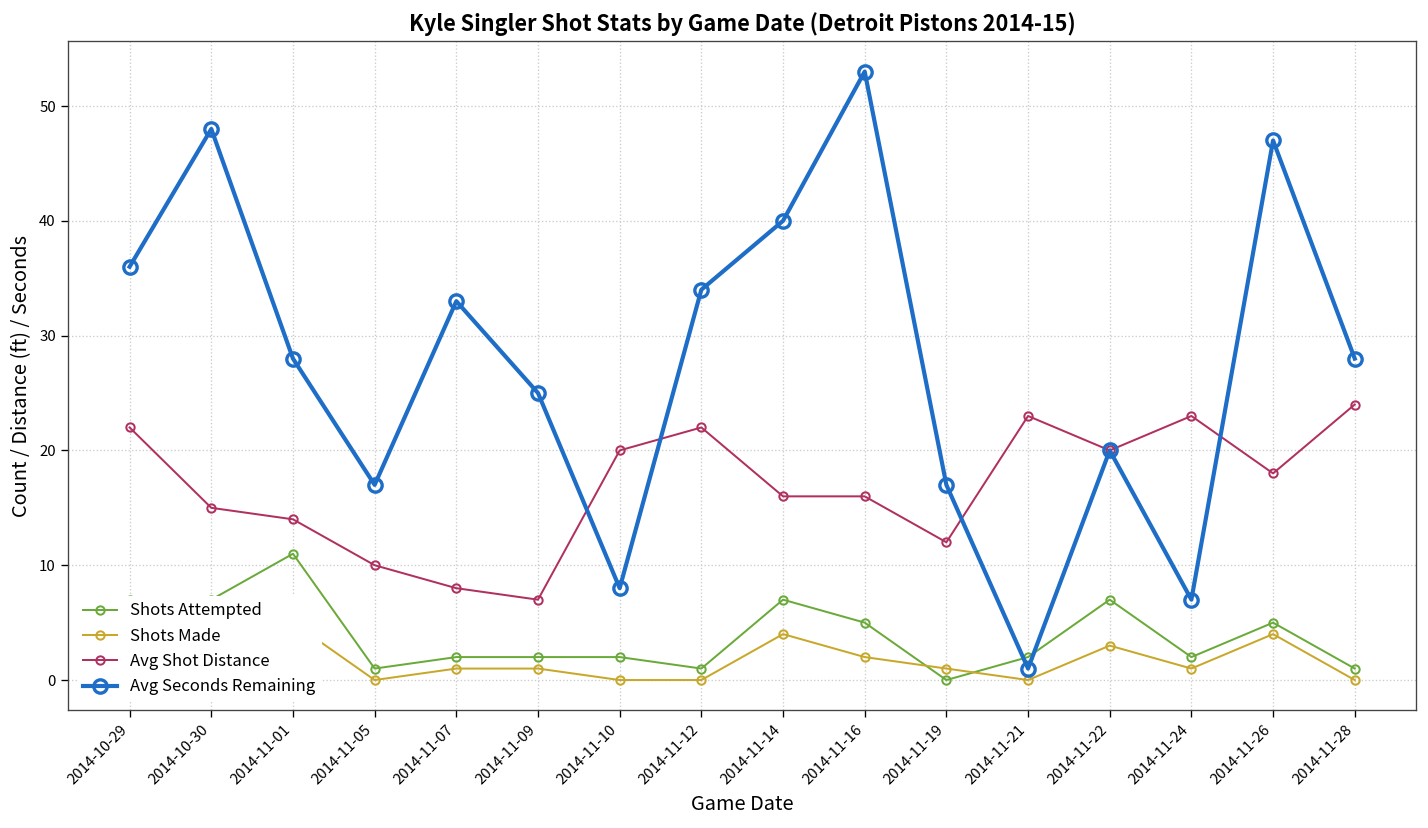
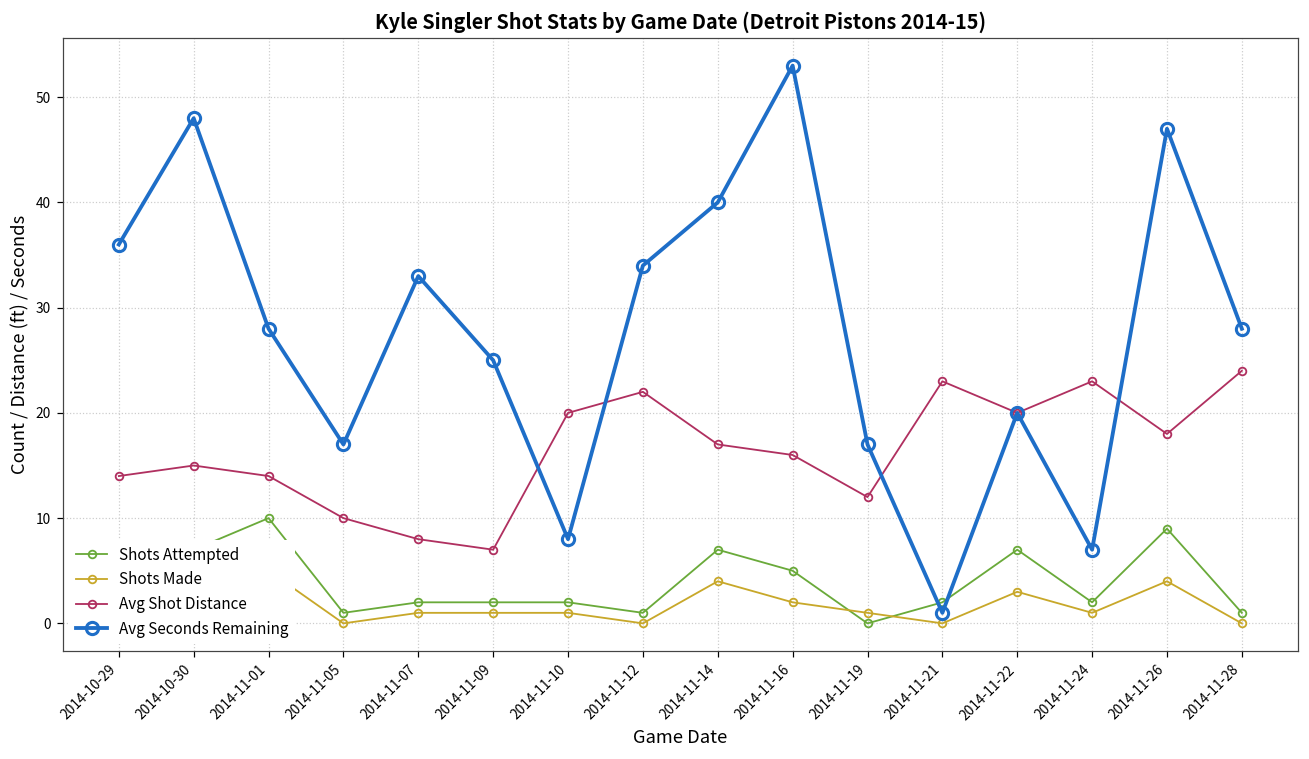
Avg Shot Distance, 2014-10-29: 22 -> 14
Shots Attempted, 2014-11-01: 11 -> 10
Shots Made, 2014-11-10: 0 -> 1
Avg Shot Distance, 2014-11-14: 16 -> 17
Shots Attempted, 2014-11-26: 5 -> 9
